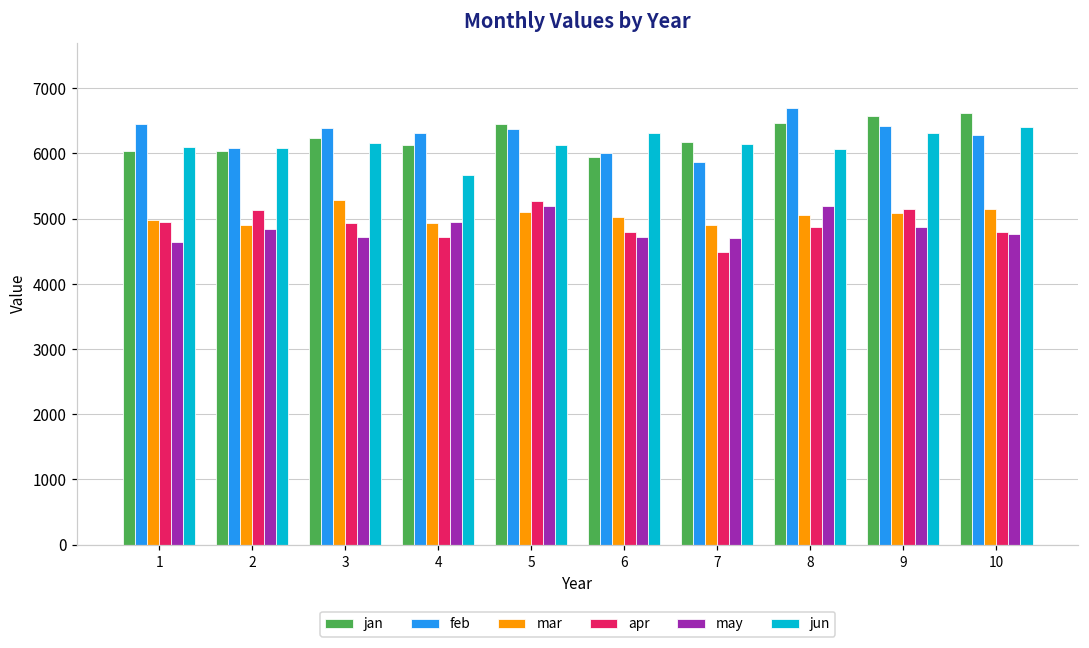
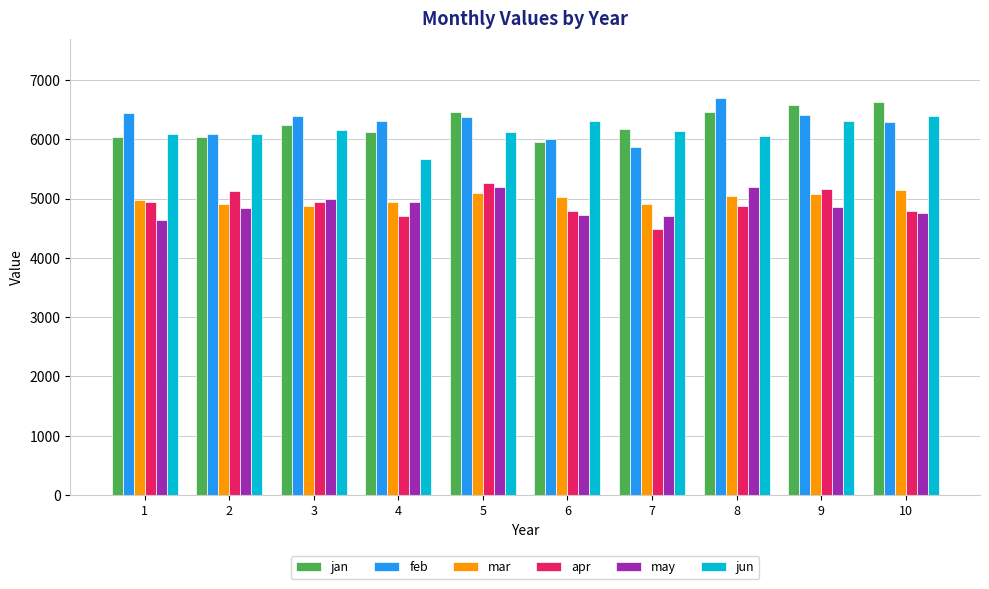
mar, 3: 5300 -> 4900
may, 3: 4700 -> 5000
